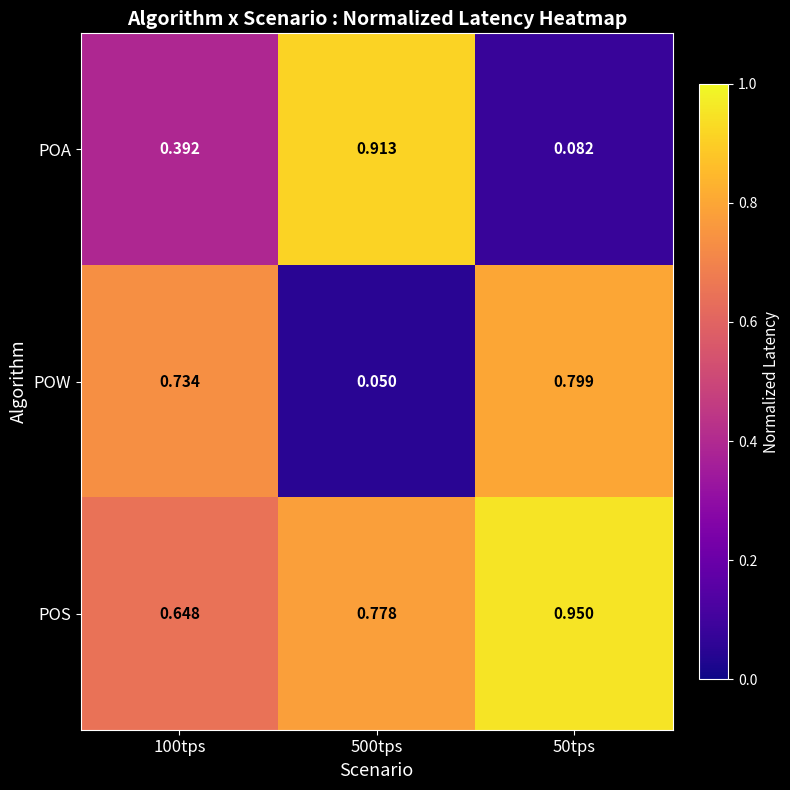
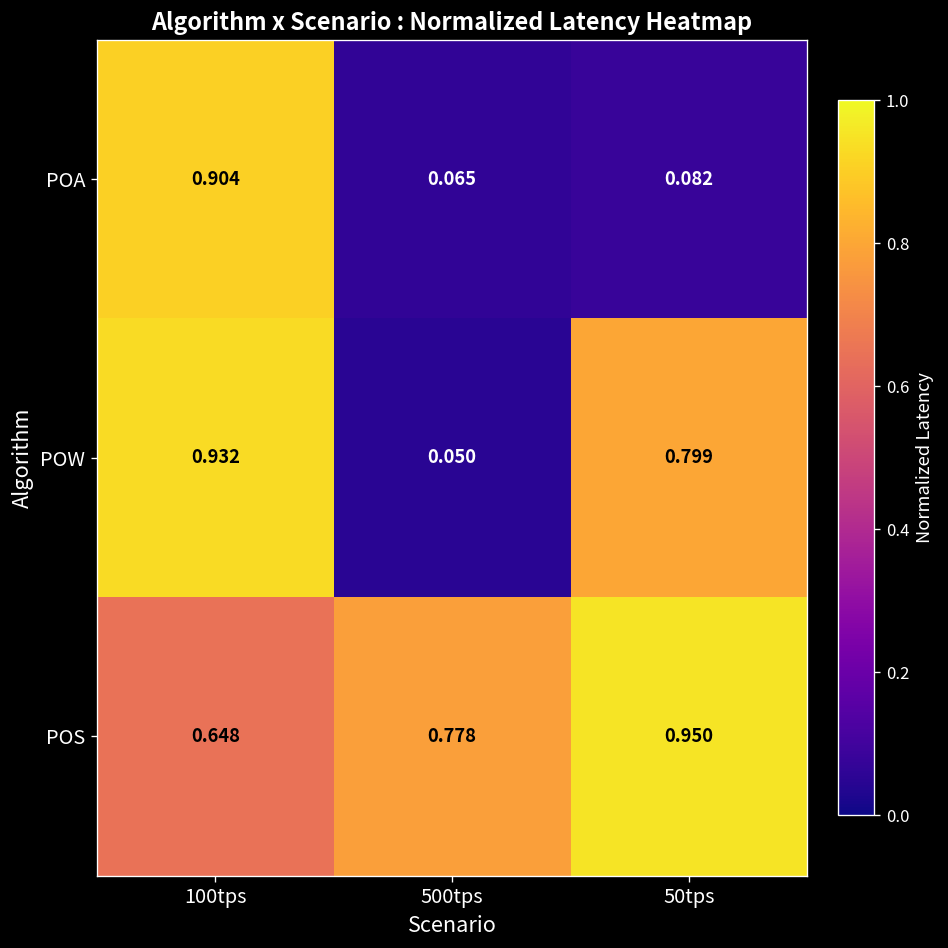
POA, 100tps: 0.392 -> 0.904
POA, 500tps: 0.913 -> 0.065
POW, 100tps: 0.734 -> 0.932
